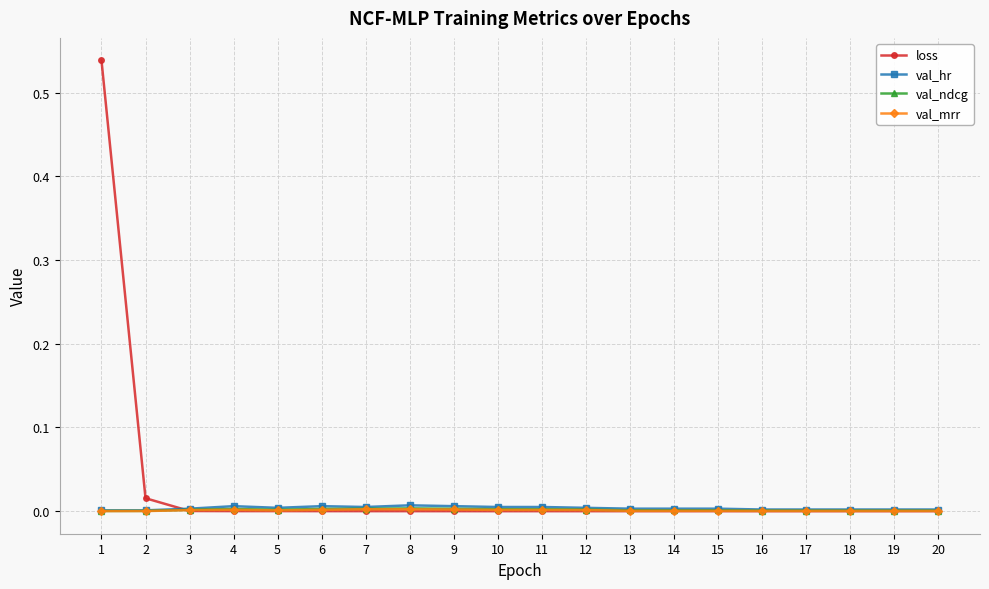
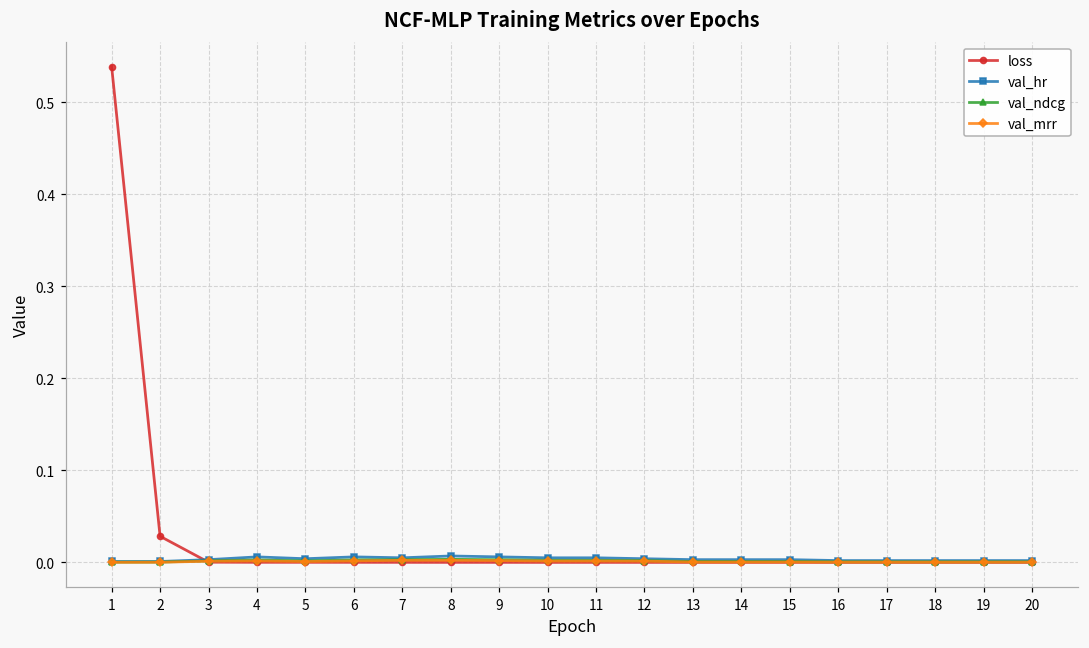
loss, 2: 0.02 -> 0.03
